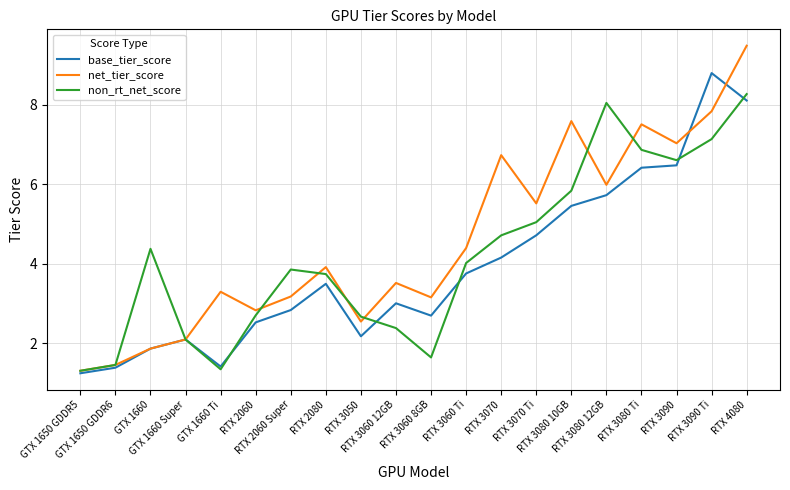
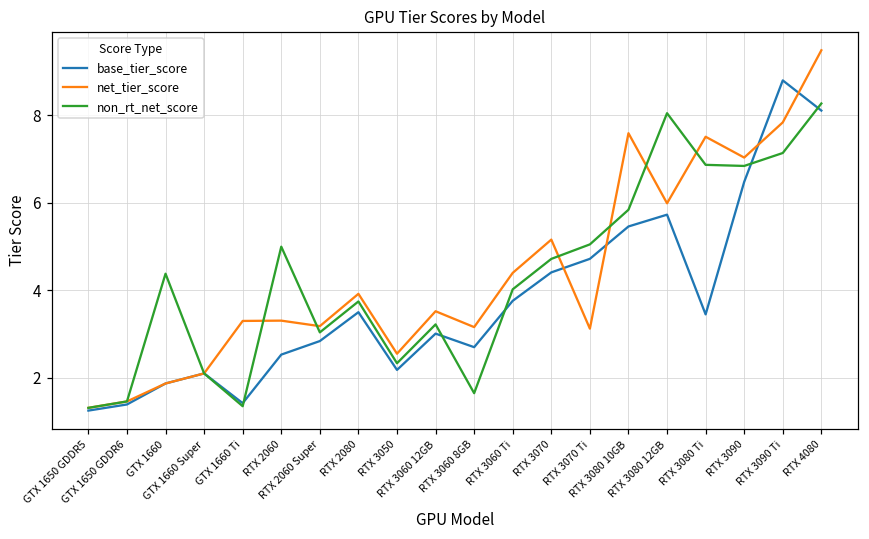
net_tier_score, RTX 2060: 2.8 -> 3.3
non_rt_net_score, RTX 2060: 2.7 -> 5.0
non_rt_net_score, RTX 2060 Super: 3.9 -> 3.0
non_rt_net_score, RTX 3050: 2.7 -> 2.3
non_rt_net_score, RTX 3060 12GB: 2.4 -> 3.2
base_tier_score, RTX 3070: 4.2 -> 4.4
net_tier_score, RTX 3070: 6.7 -> 5.2
net_tier_score, RTX 3070 Ti: 5.5 -> 3.1
base_tier_score, RTX 3080 Ti: 6.4 -> 3.5
non_rt_net_score, RTX 3090: 6.6 -> 6.8
